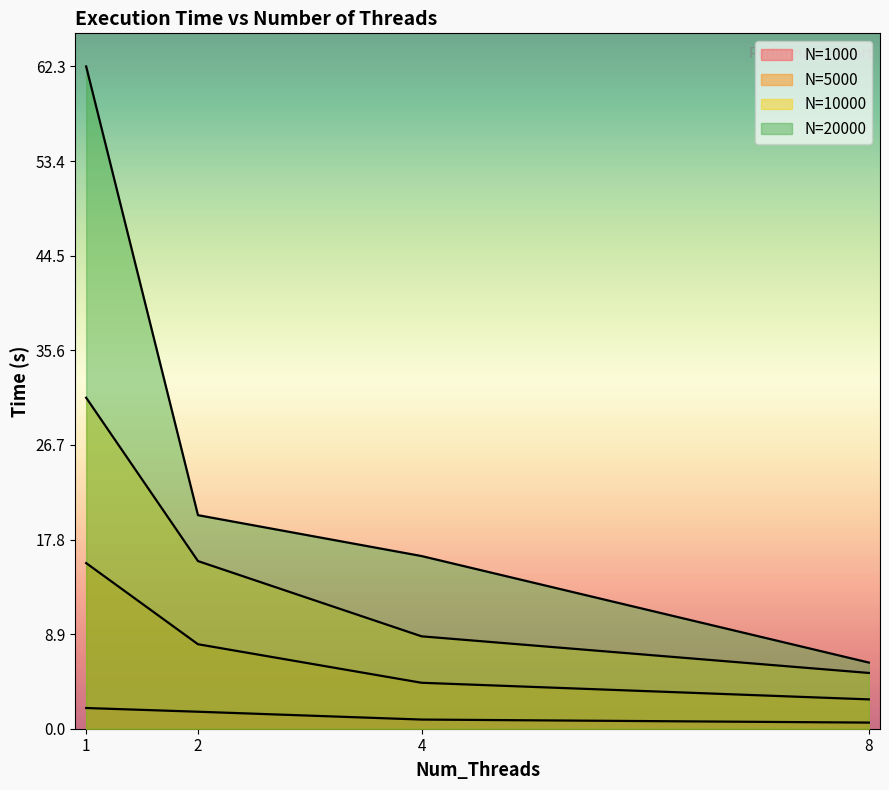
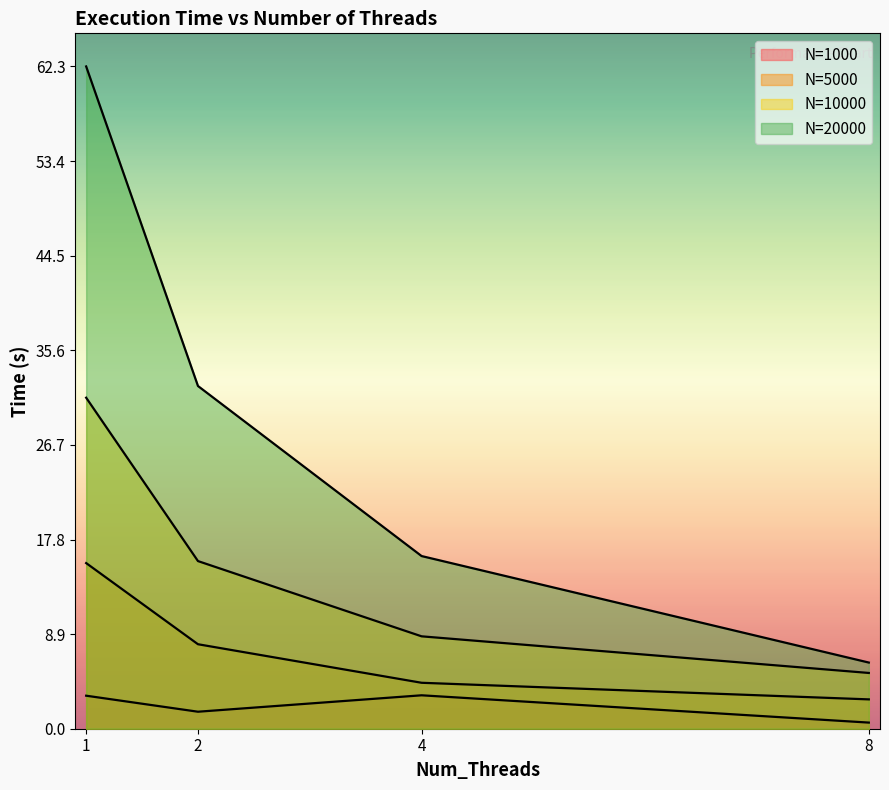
N=1000, 1: 1.9 -> 3.1
N=20000, 2: 20.1 -> 32.3
N=1000, 4: 0.9 -> 3.1
